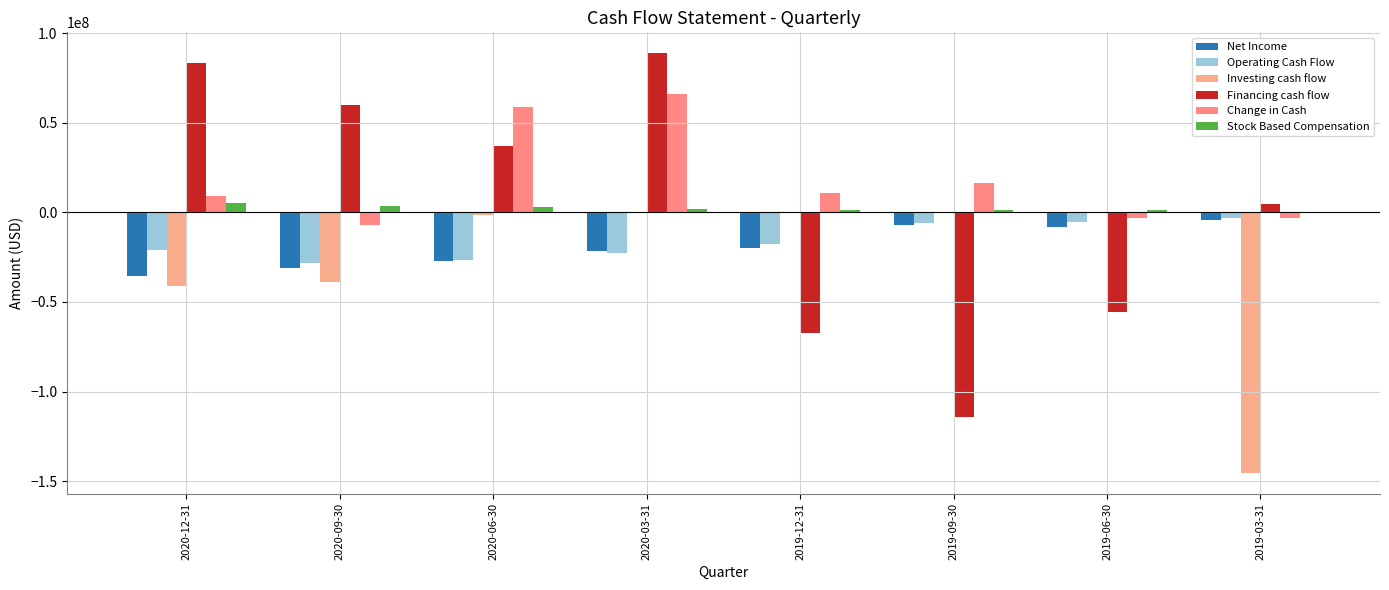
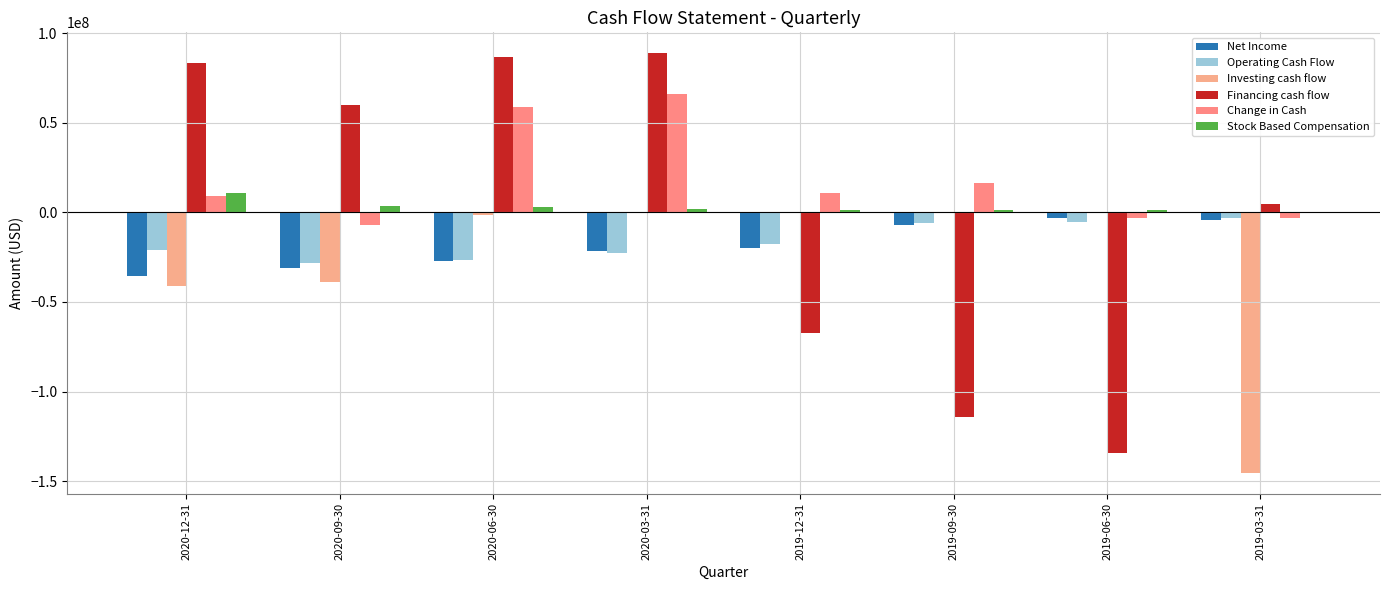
Stock Based Compensation, 2020-12-31: 5000000 -> 11000000
Financing cash flow, 2020-06-30: 37000000 -> 87000000
Net Income, 2019-06-30: -8000000 -> -3000000
Financing cash flow, 2019-06-30: -56000000 -> -134000000
